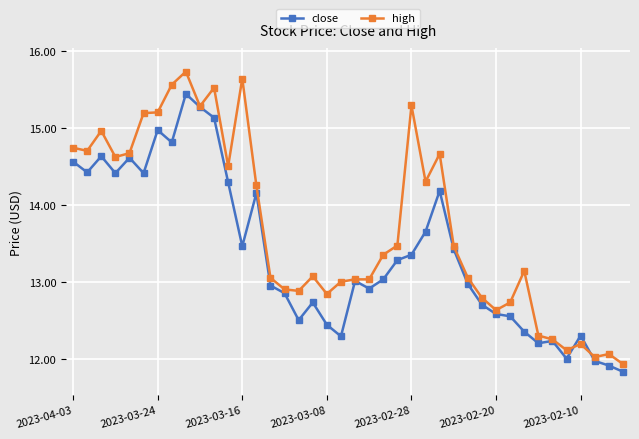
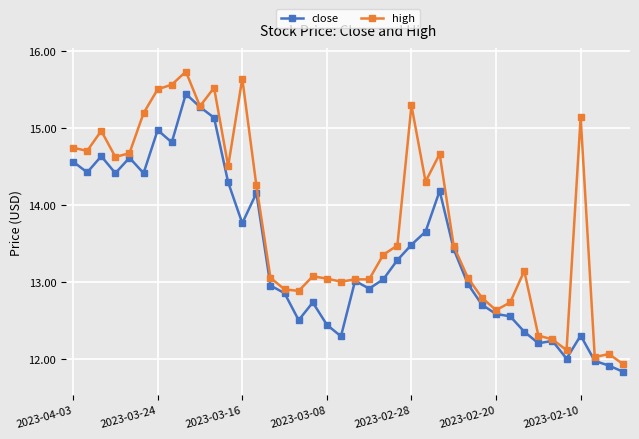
high, 2023-03-24: 15.2 -> 15.5
close, 2023-03-16: 13.5 -> 13.8
high, 2023-03-08: 12.8 -> 13.0
close, 2023-02-28: 13.4 -> 13.5
high, 2023-02-10: 12.2 -> 15.1
